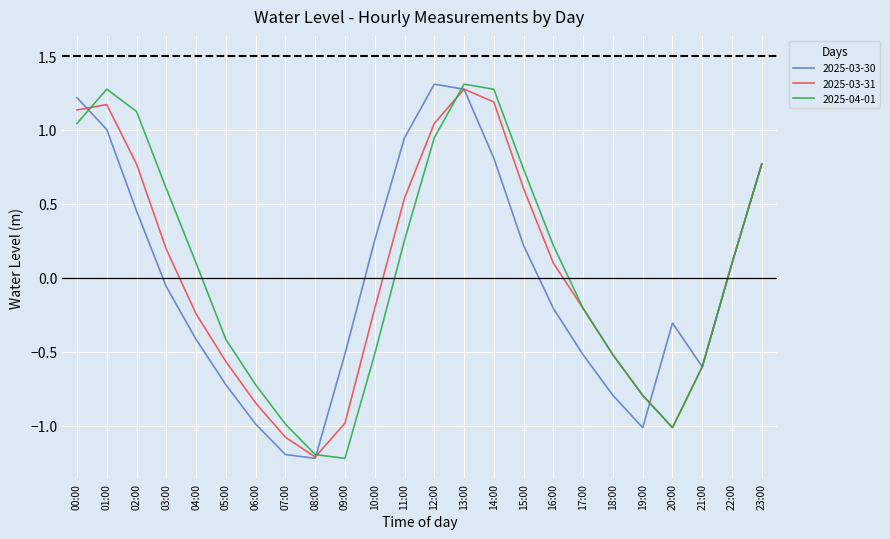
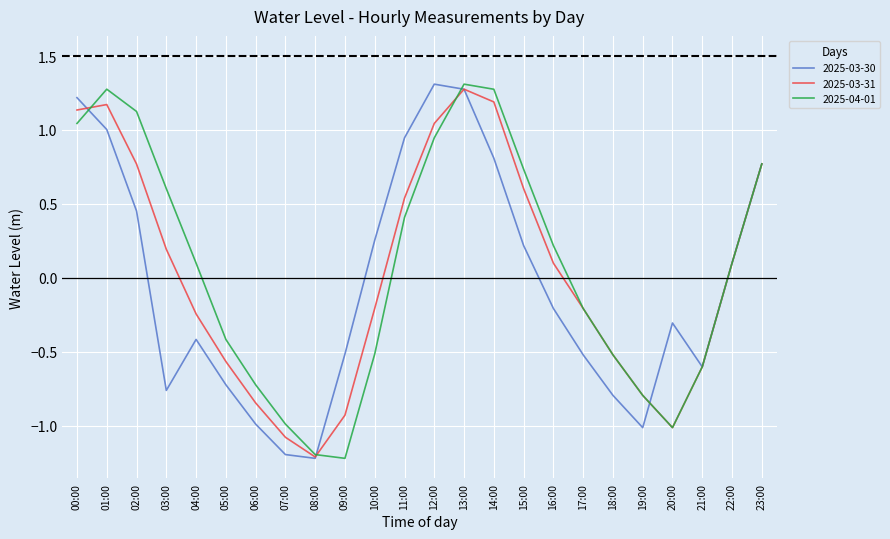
2025-03-30, 03:00: -0.06 -> -0.76
2025-03-31, 09:00: -0.98 -> -0.93
2025-04-01, 11:00: 0.25 -> 0.41
